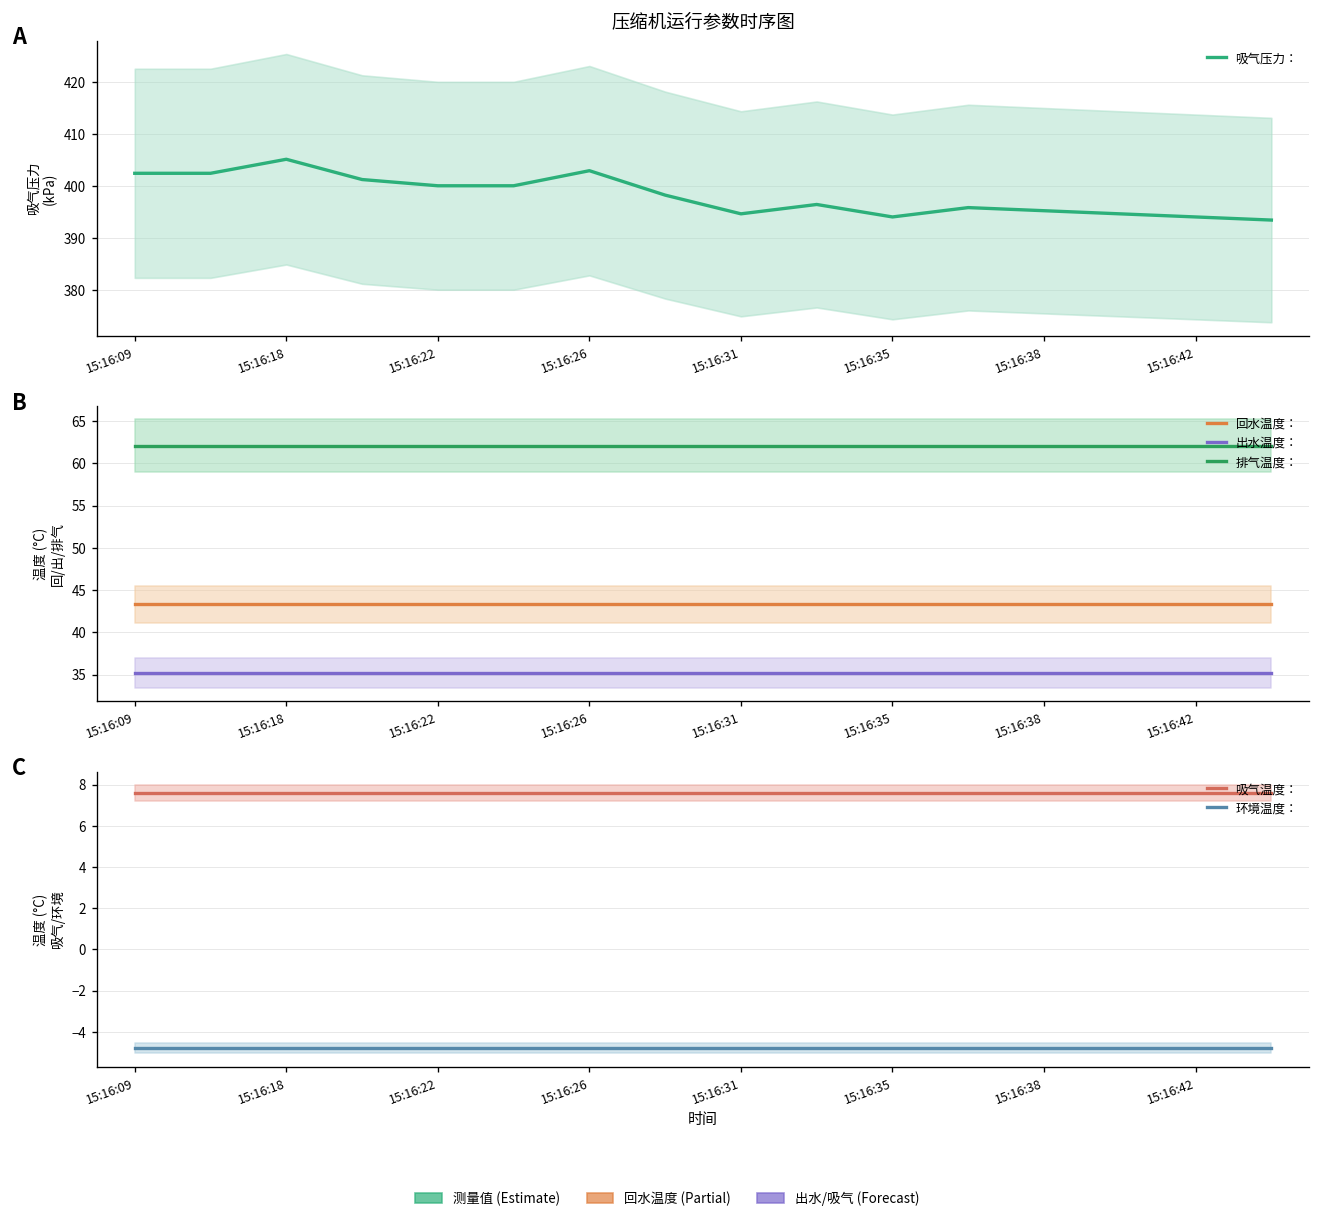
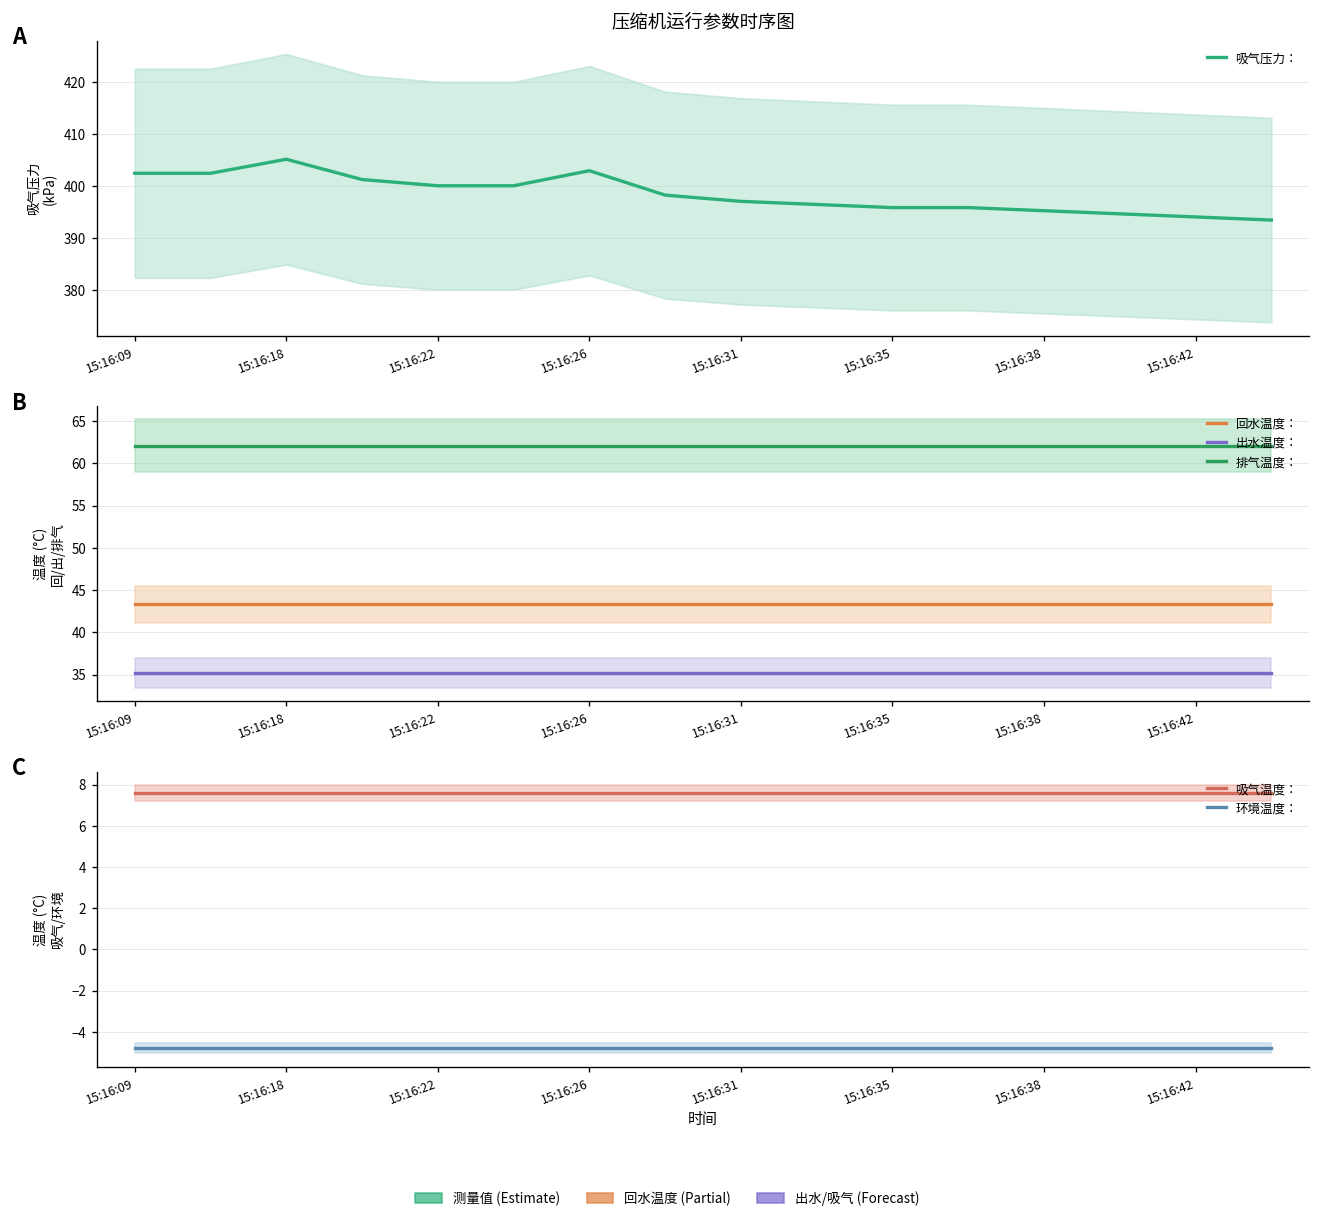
压缩机运行参数时序图, 吸气压力：, 15:16:31: 395 -> 397
压缩机运行参数时序图, 吸气压力：, 15:16:35: 394 -> 396
